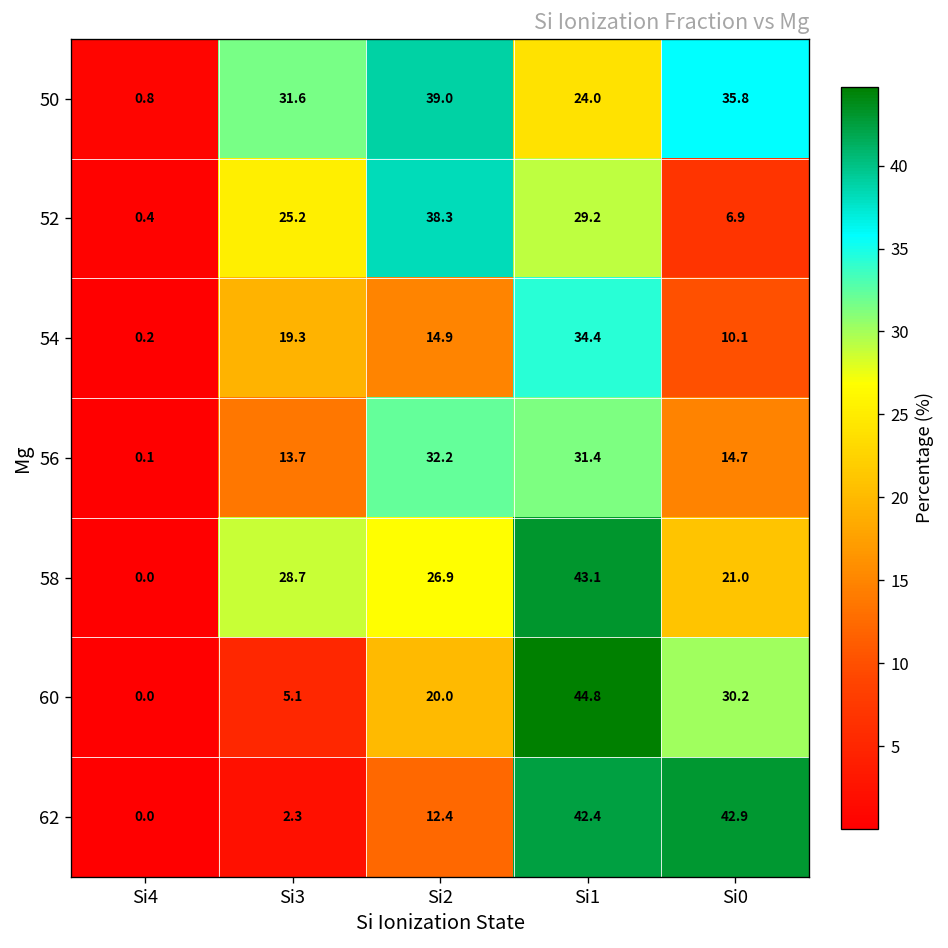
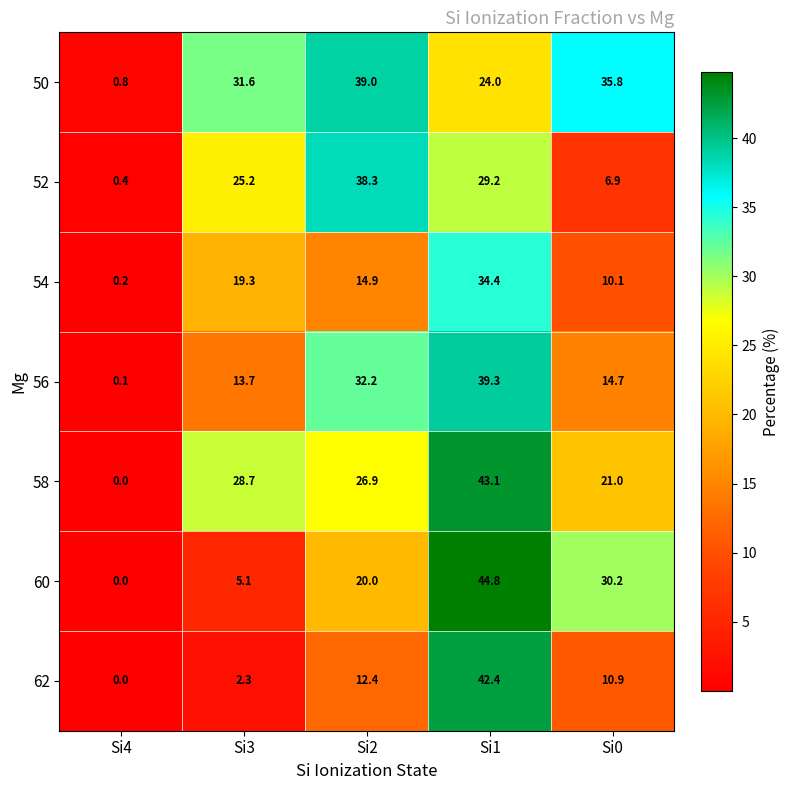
56, Si1: 31.4 -> 39.3
62, Si0: 42.9 -> 10.9
